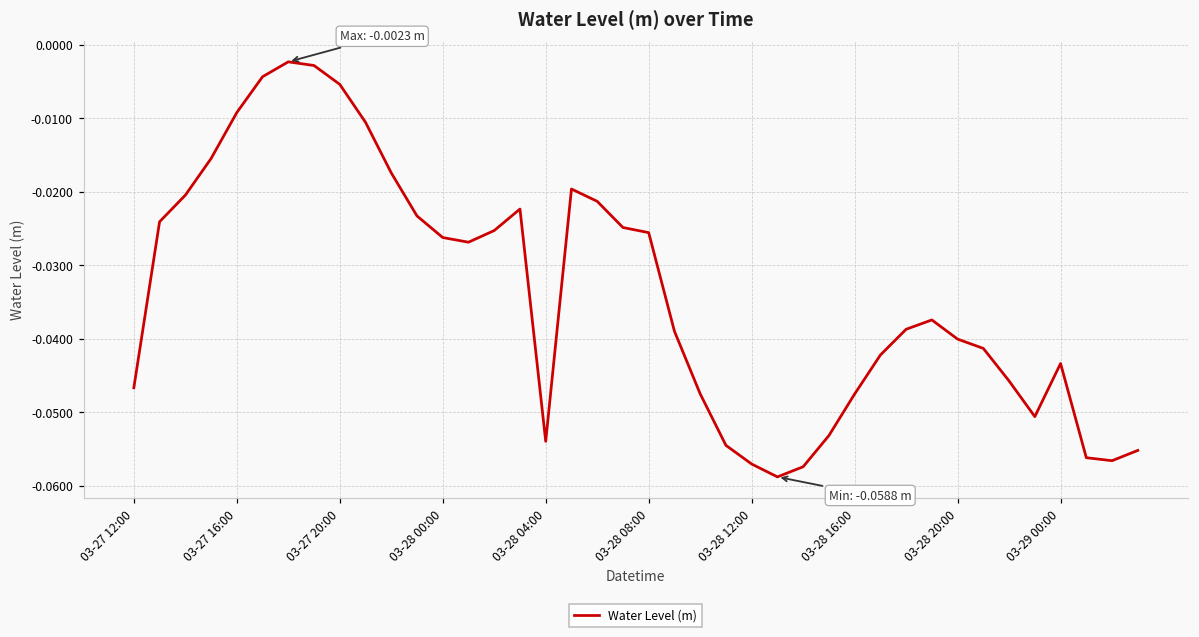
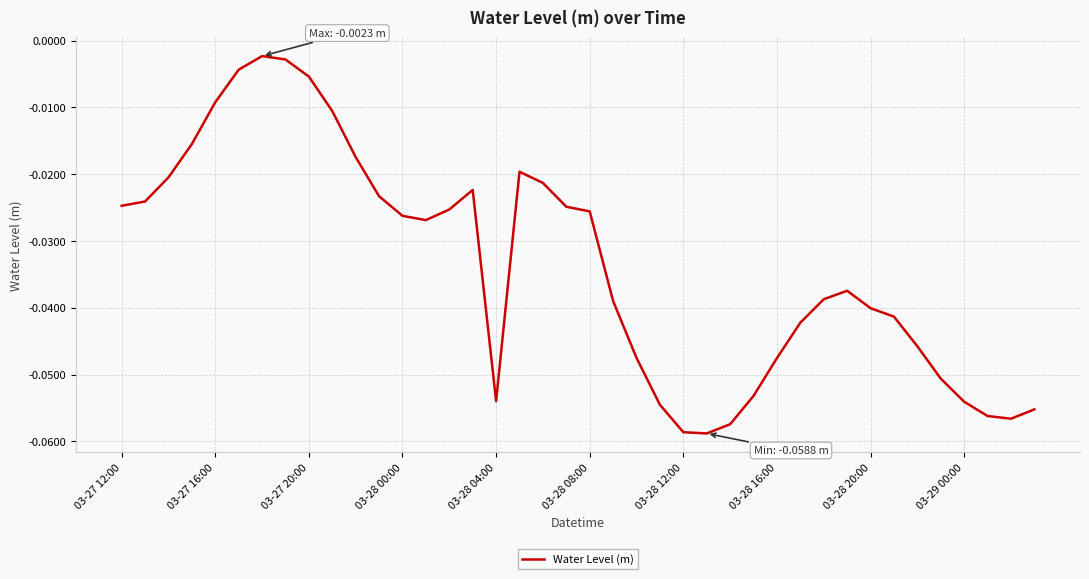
03-27 12:00: -0.047 -> -0.025
03-28 12:00: -0.057 -> -0.059
03-29 00:00: -0.043 -> -0.054
